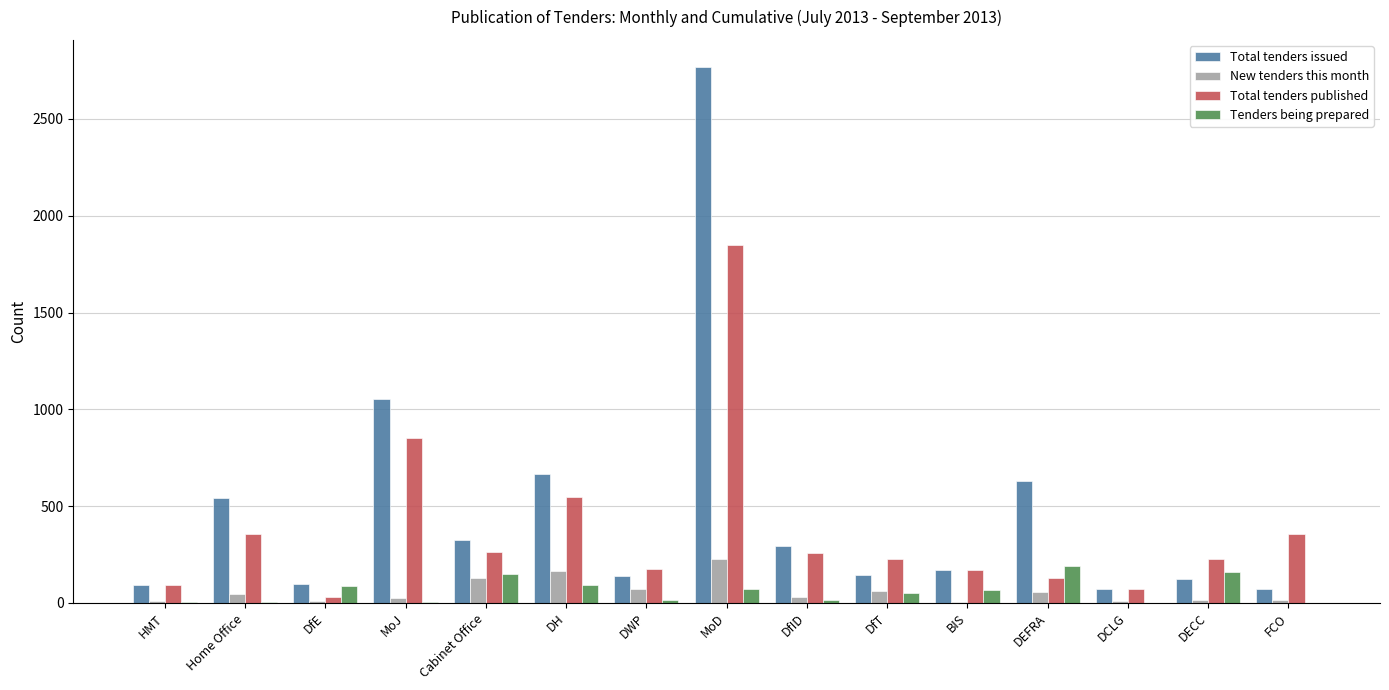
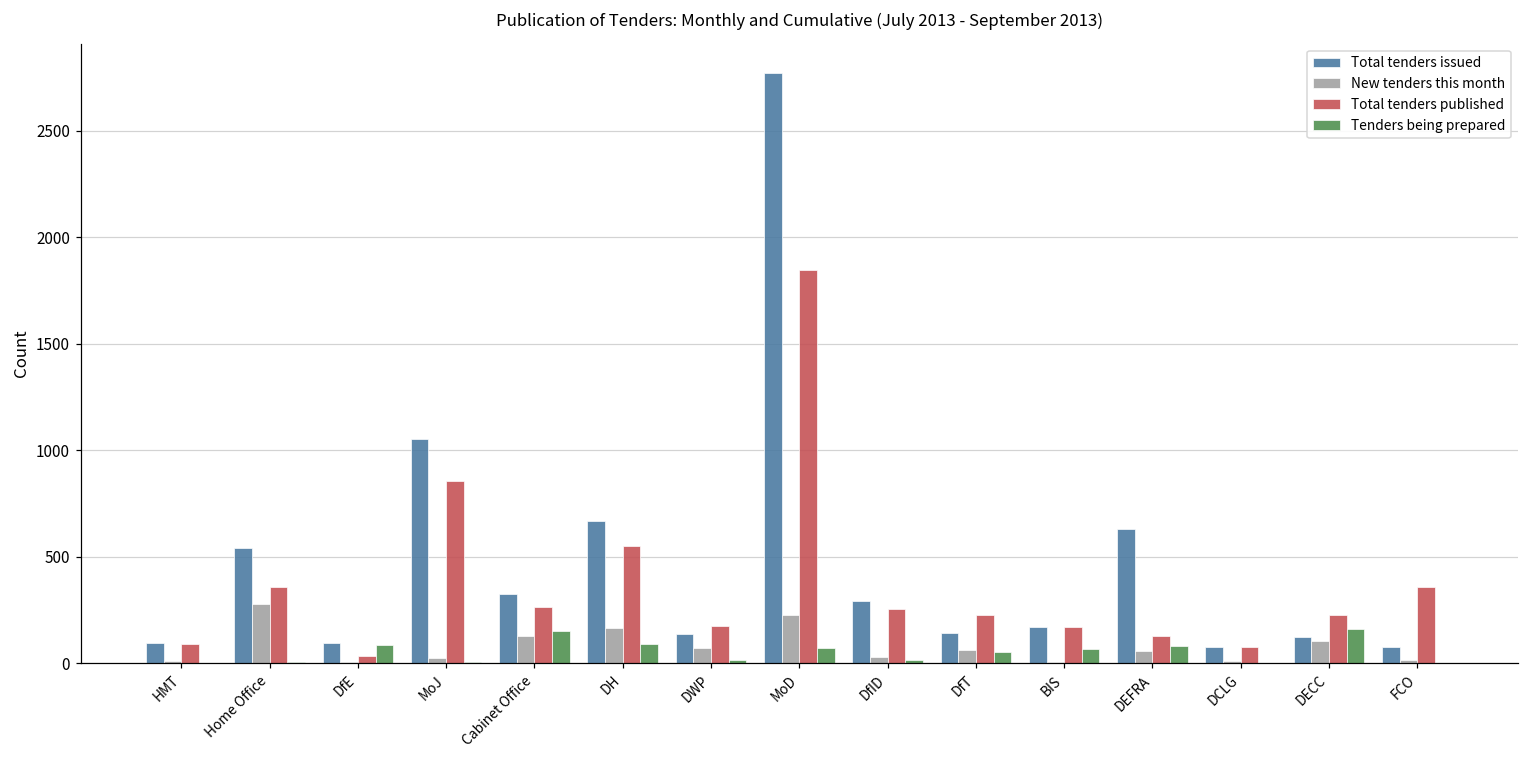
New tenders this month, Home Office: 50 -> 280
Tenders being prepared, DEFRA: 190 -> 80
New tenders this month, DECC: 10 -> 100
